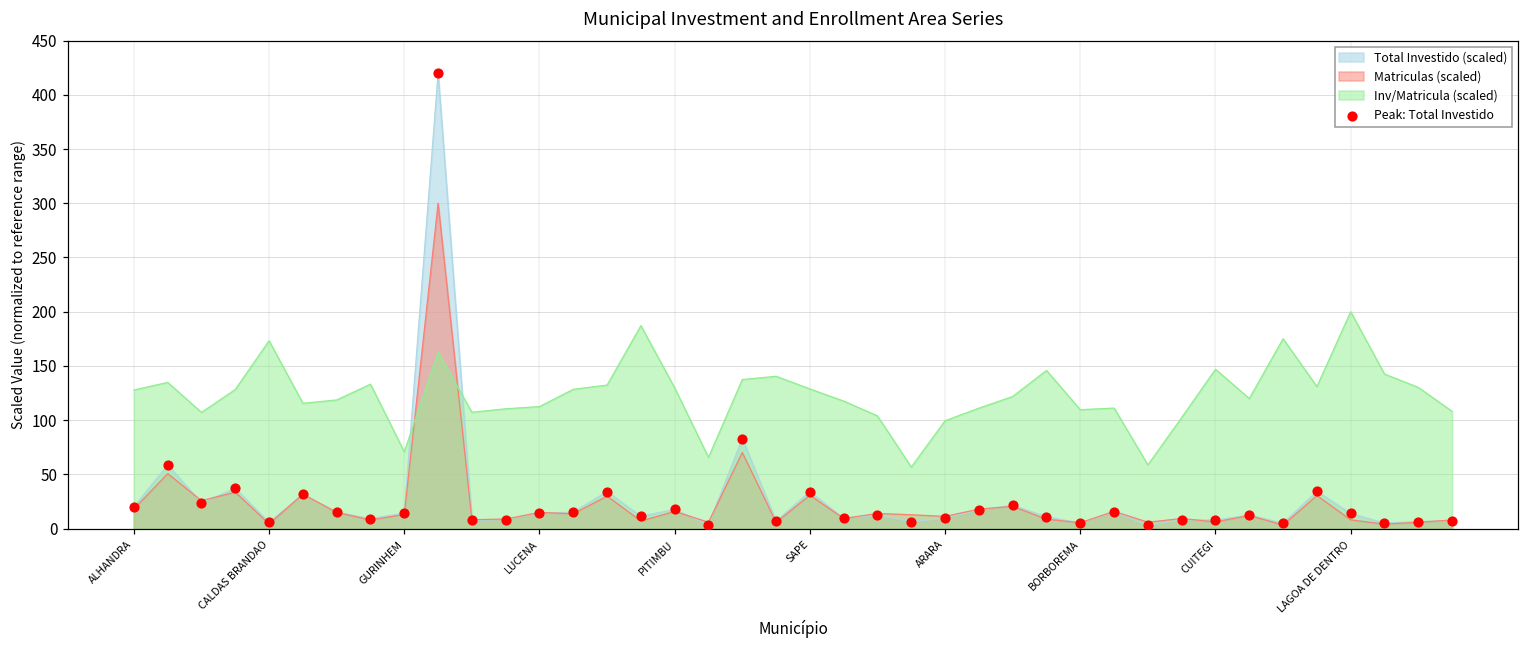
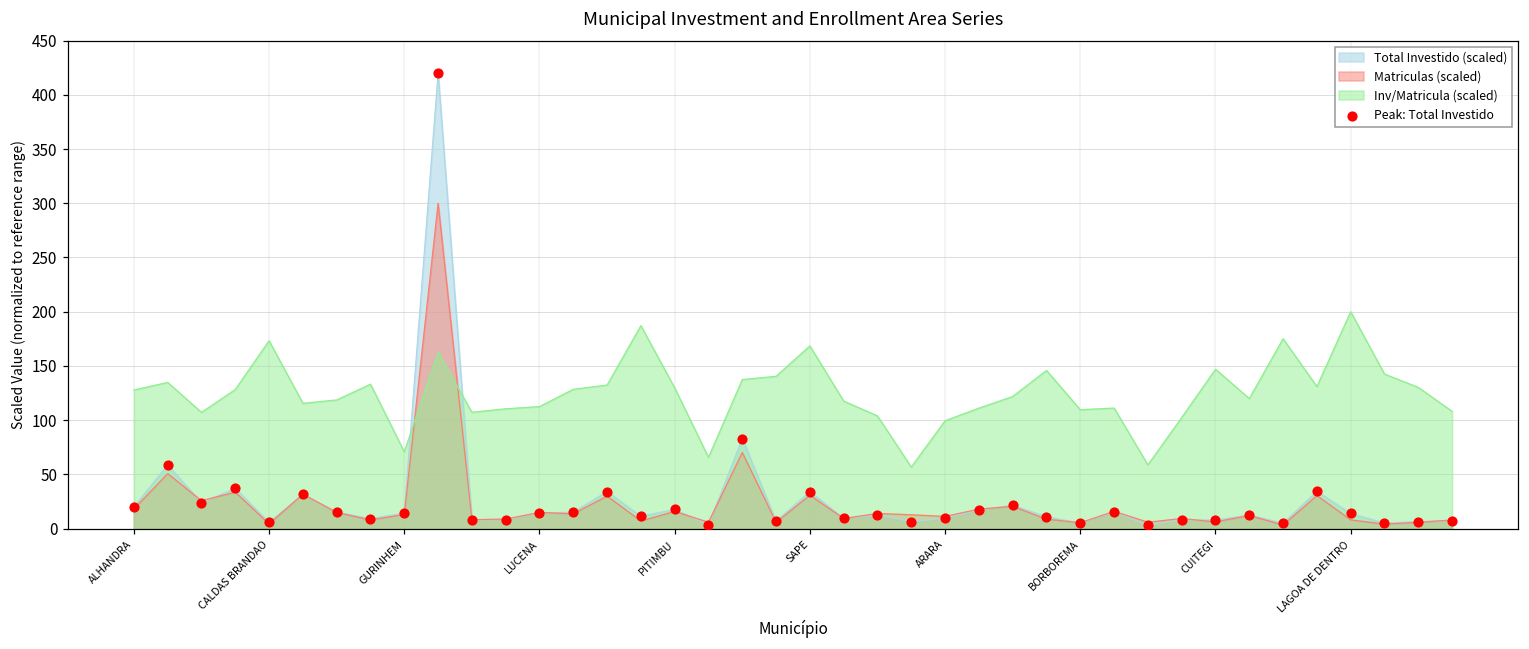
Inv/Matricula (scaled), SAPE: 130 -> 170
